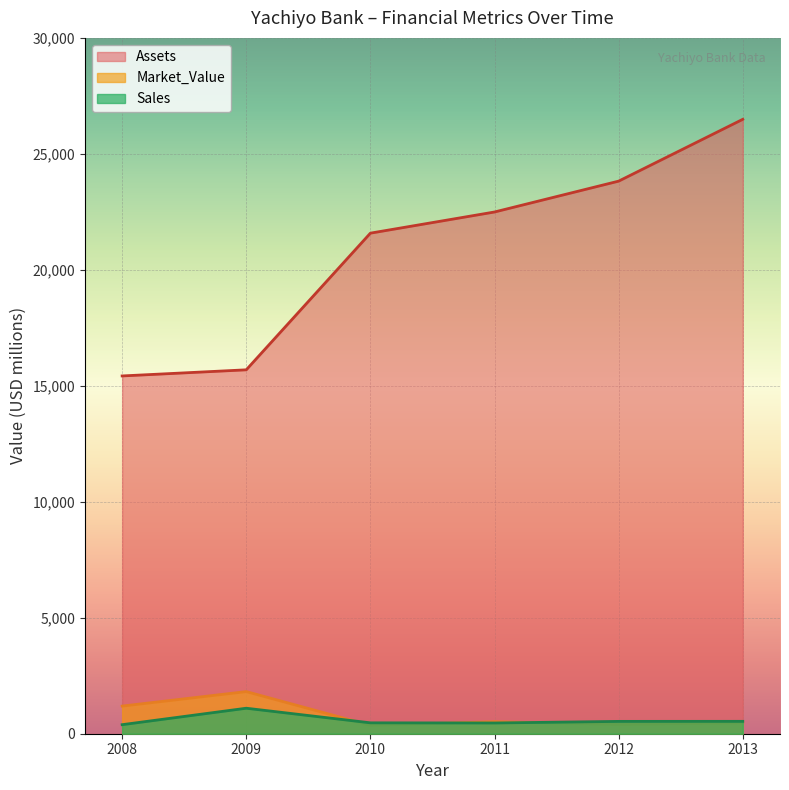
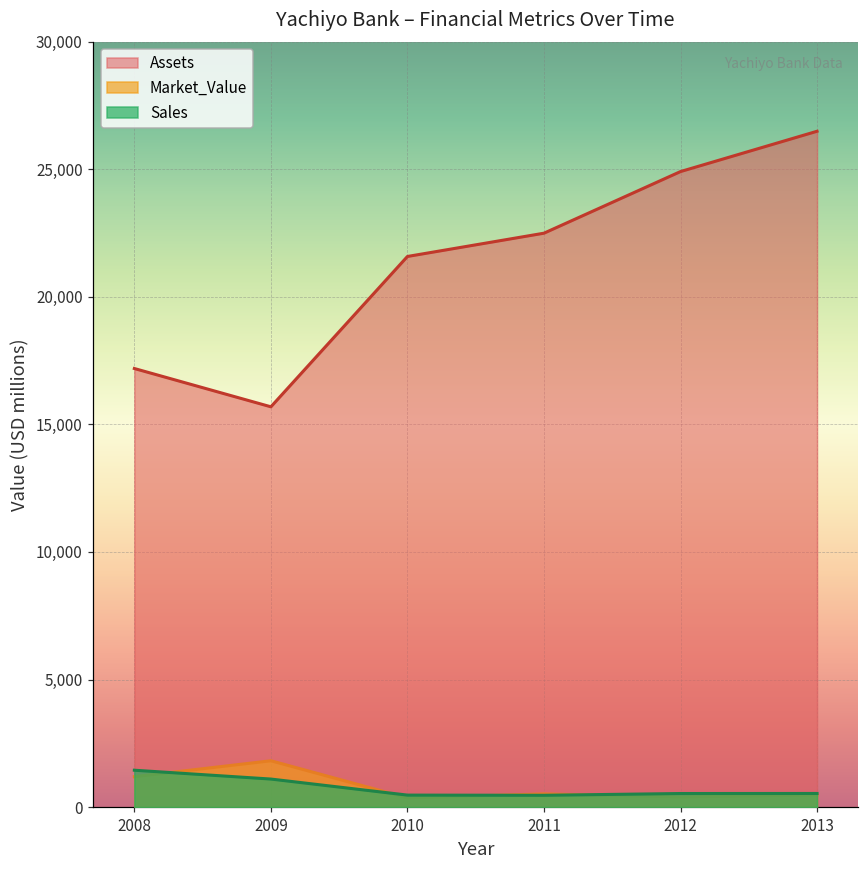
Assets, 2008: 15,400 -> 17,200
Sales, 2008: 400 -> 1,400
Assets, 2012: 23,800 -> 24,900
